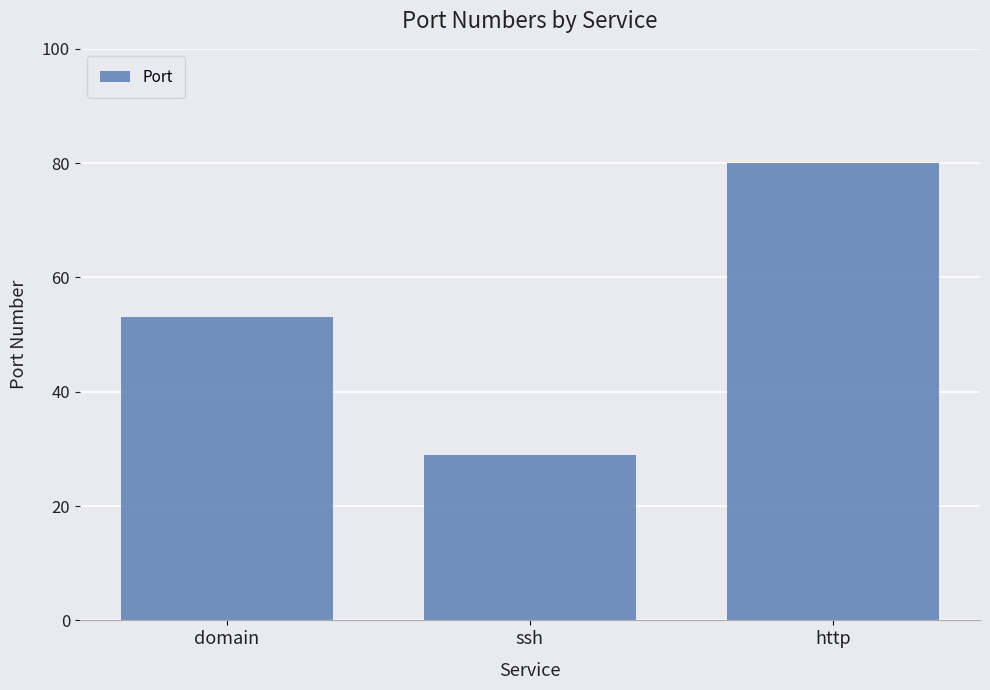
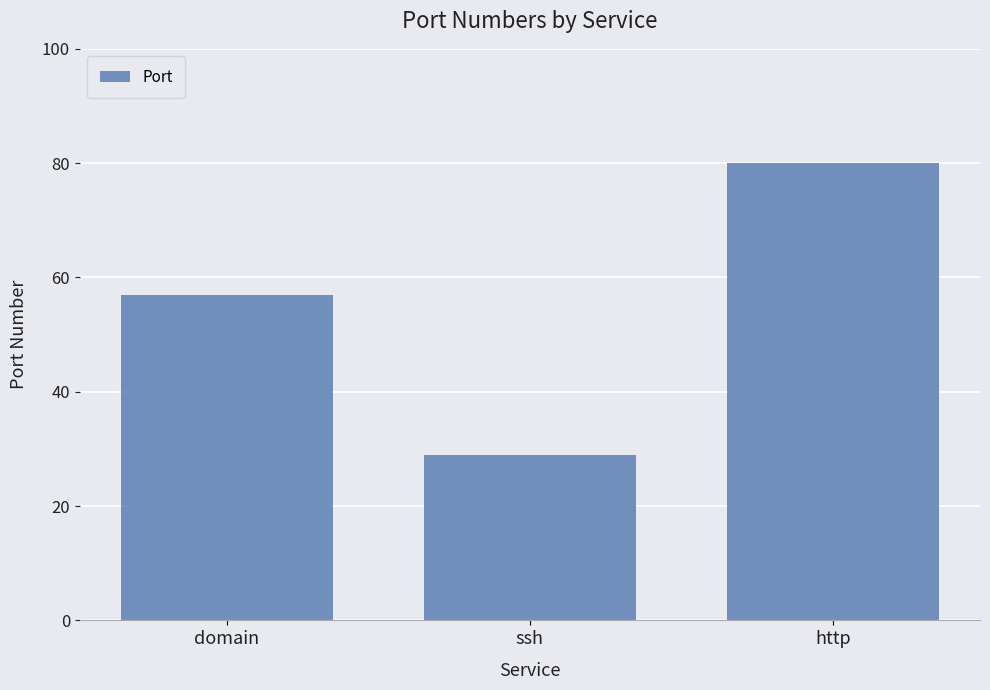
domain: 53 -> 57
